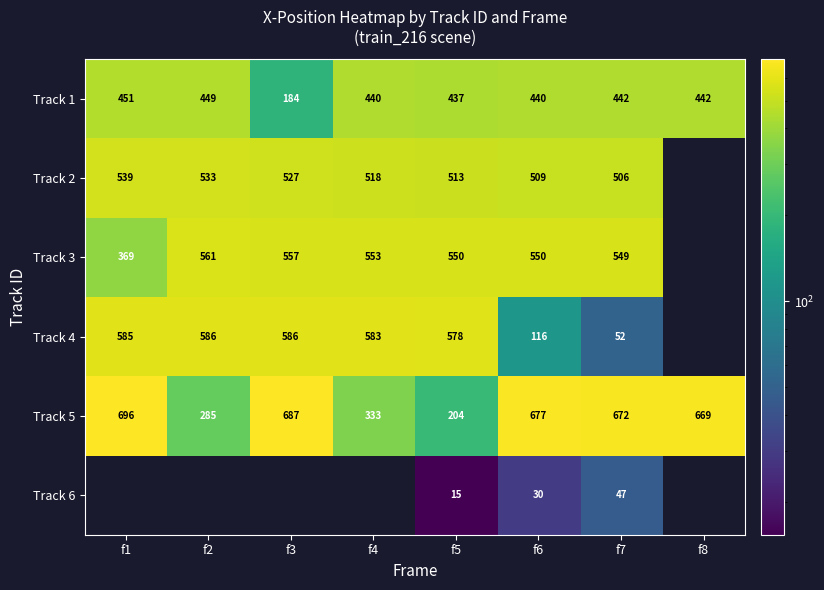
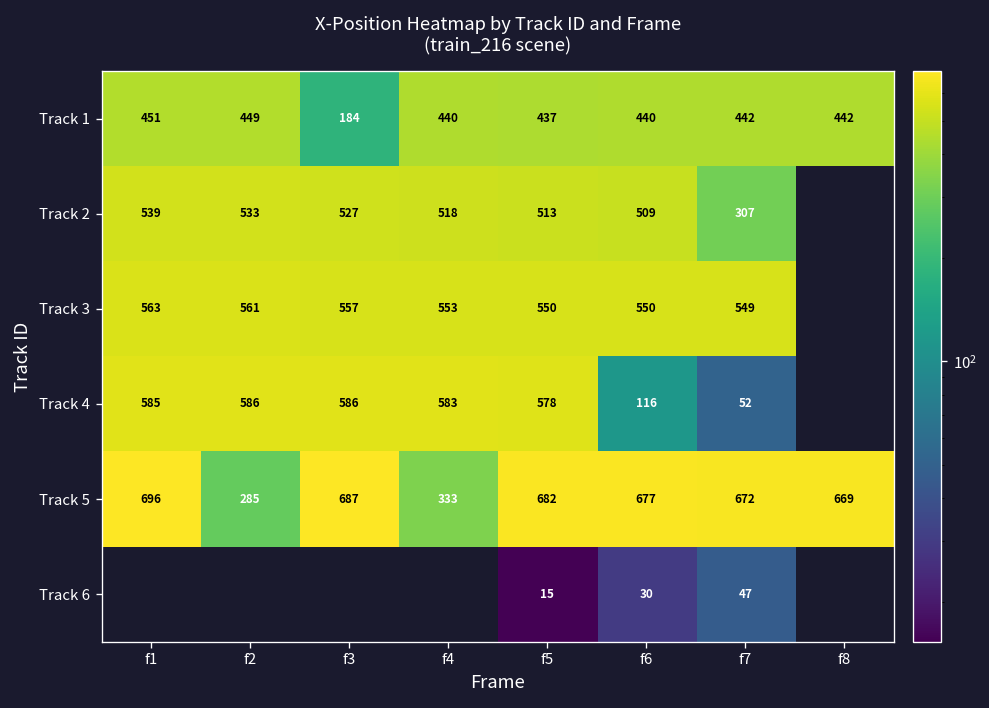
Track 2, f7: 506 -> 307
Track 3, f1: 369 -> 563
Track 5, f5: 204 -> 682
